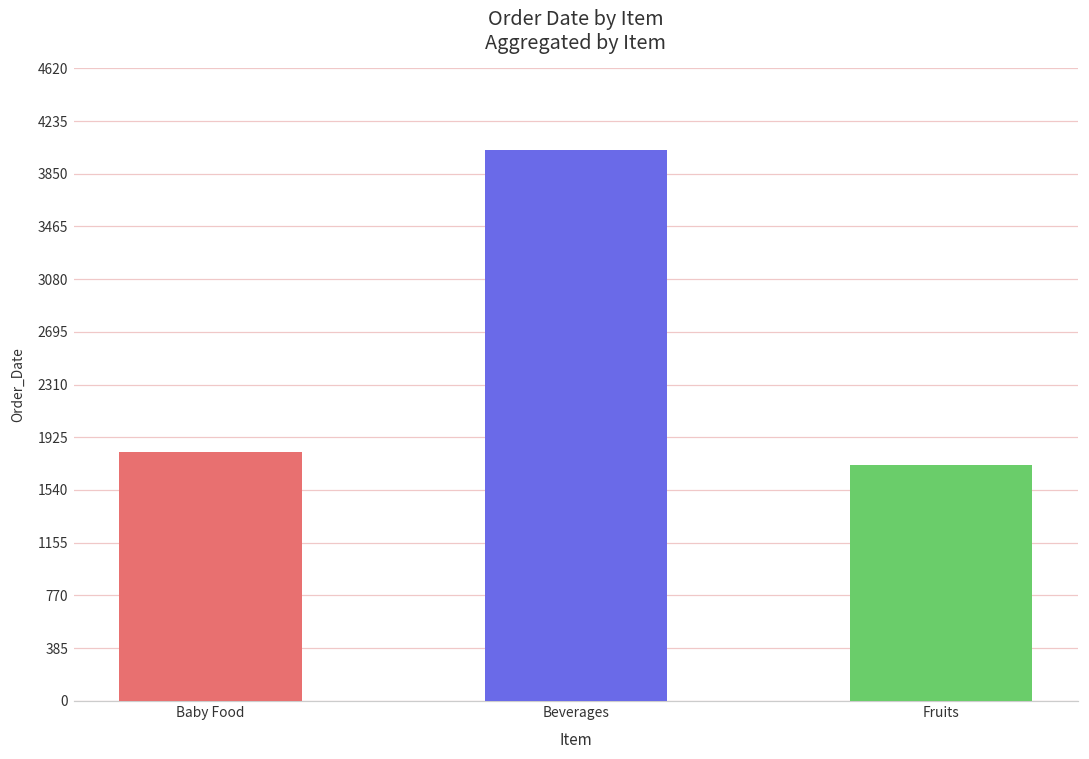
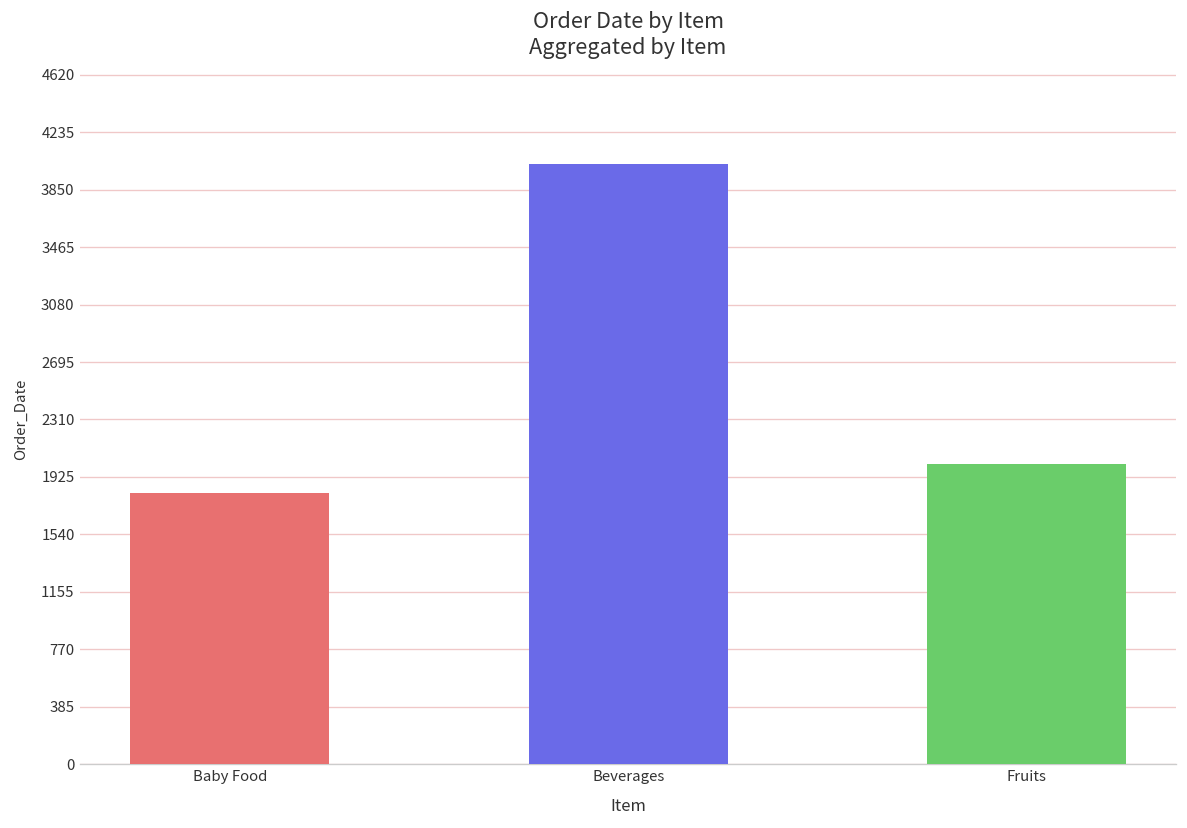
Fruits: 1720 -> 2010
